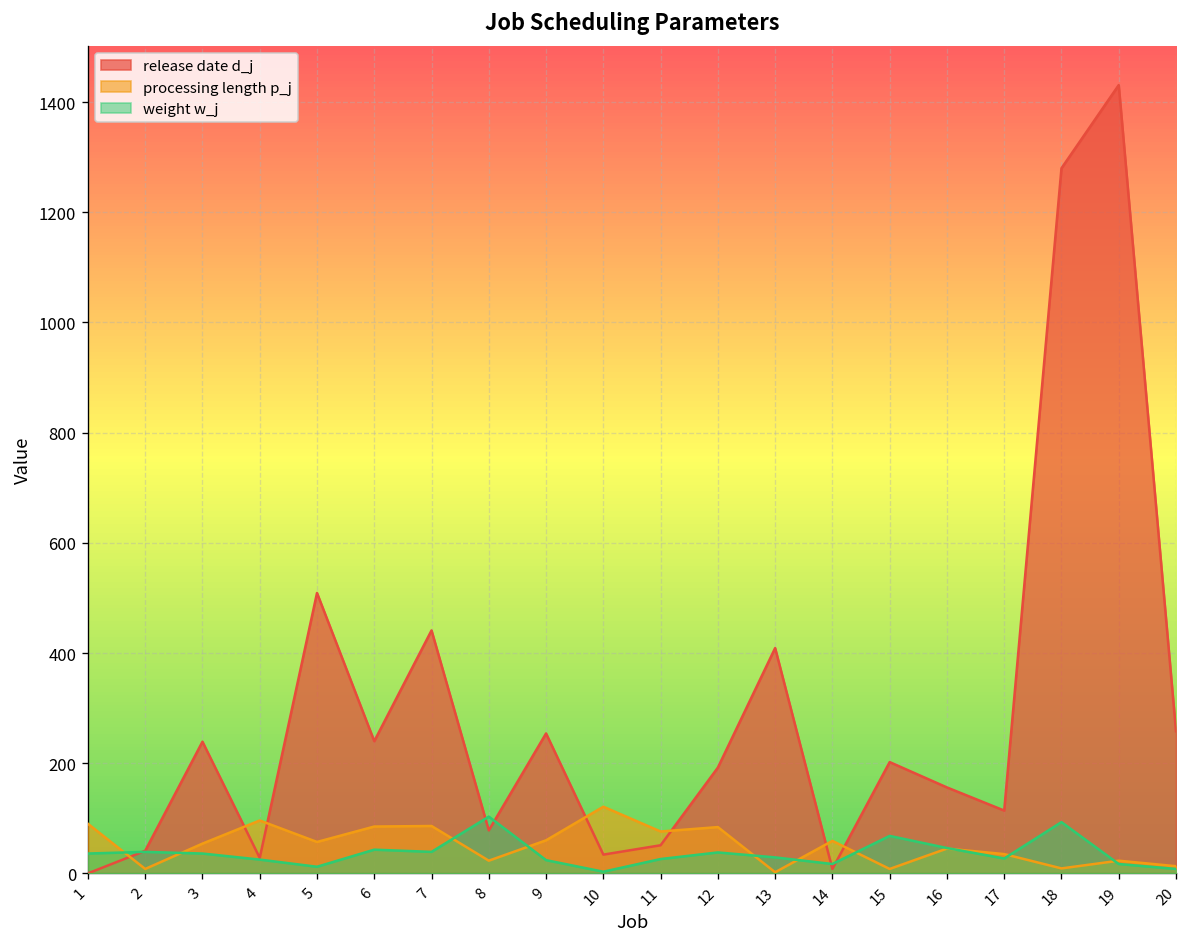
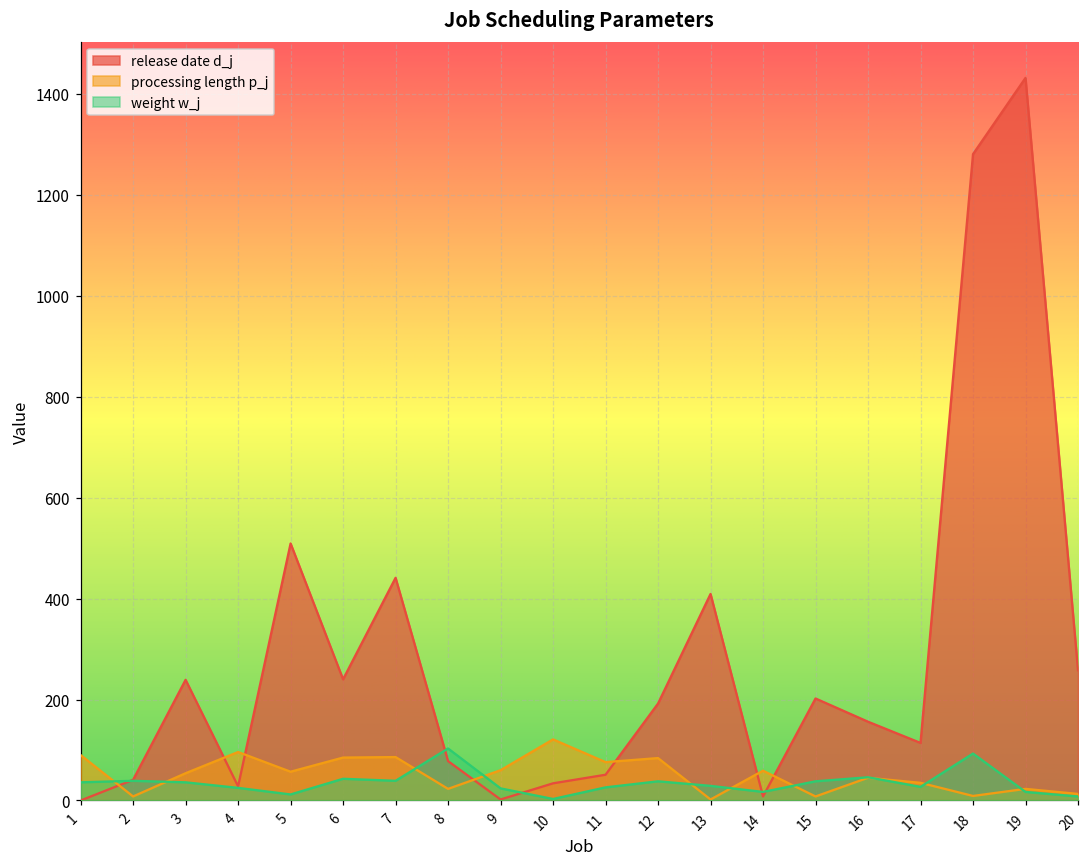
release date d_j, 9: 250 -> 0
weight w_j, 15: 70 -> 40
